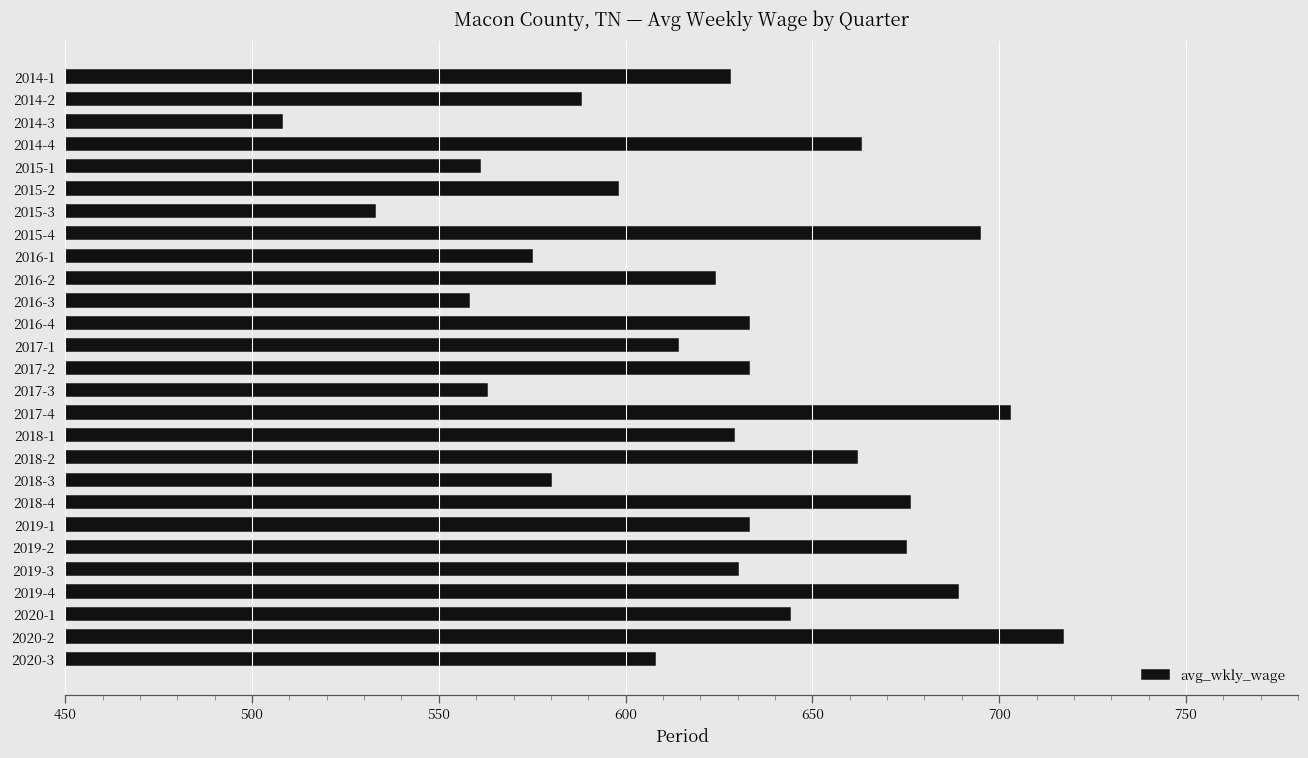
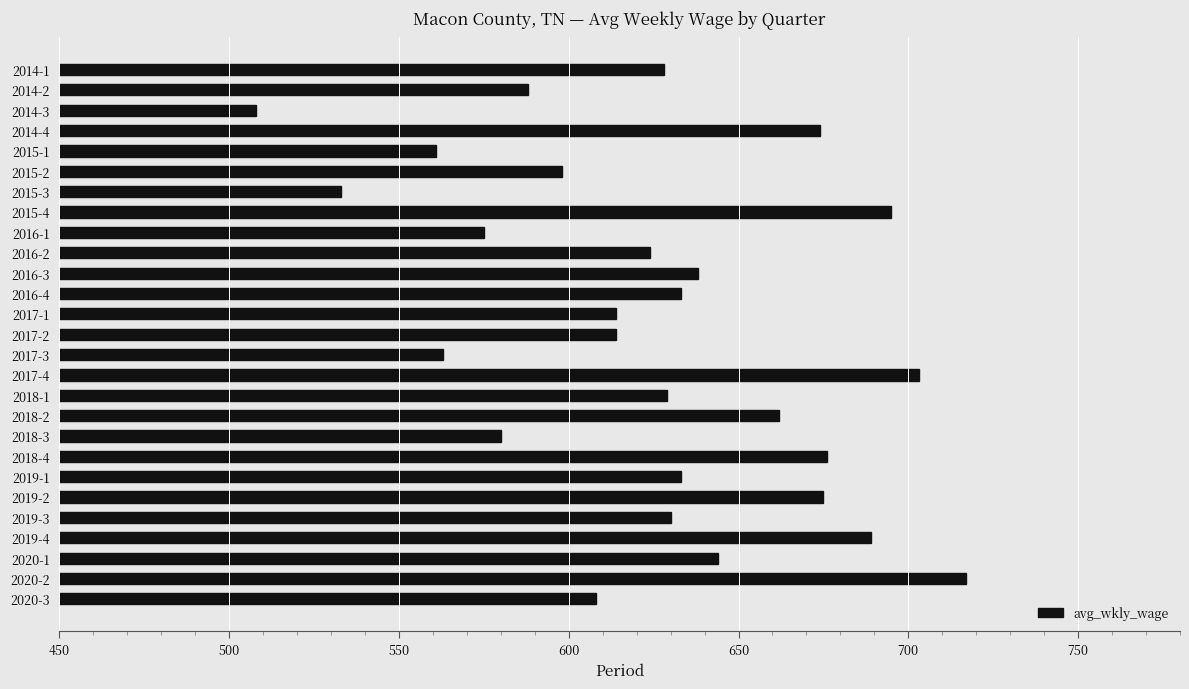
2014-4: 663 -> 674
2016-3: 558 -> 638
2017-2: 633 -> 614
